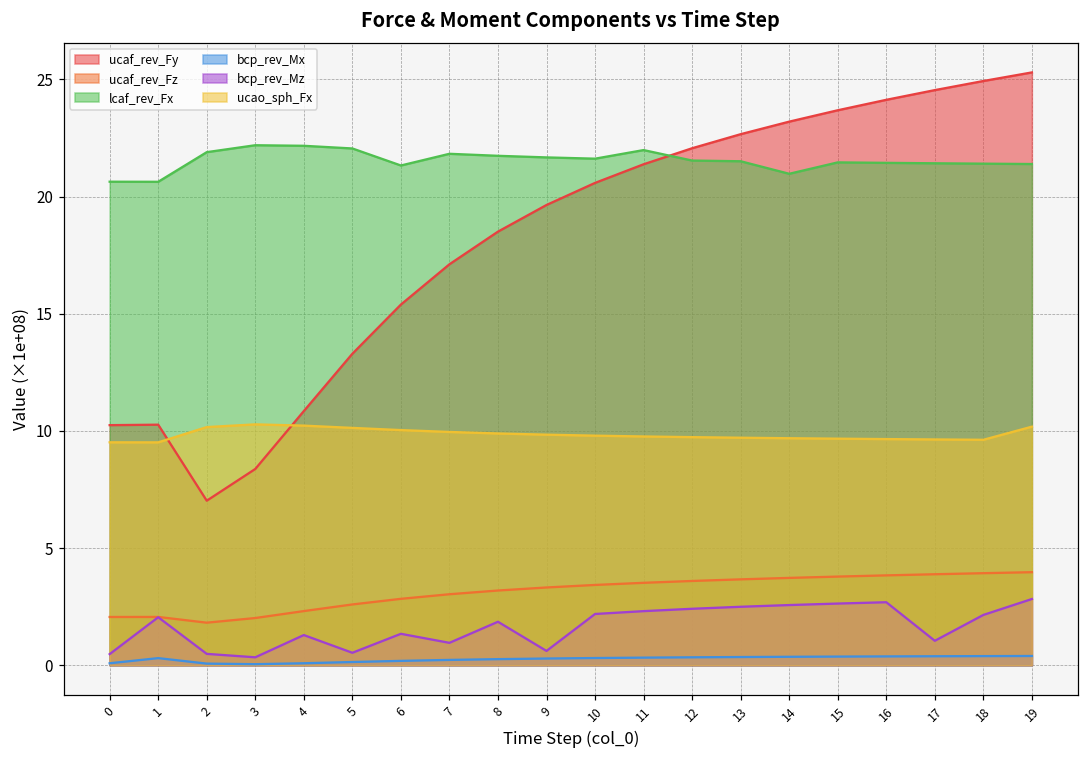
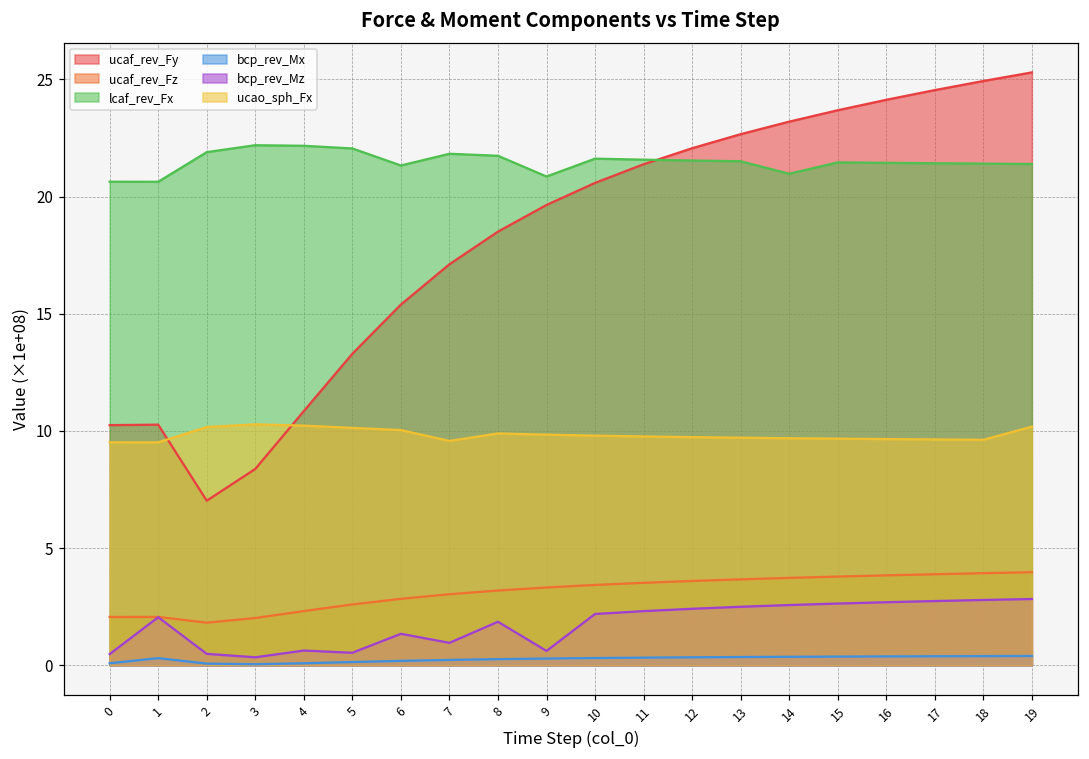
bcp_rev_Mz, 4: 1.3 -> 0.6
ucao_sph_Fx, 7: 10.0 -> 9.6
lcaf_rev_Fx, 9: 21.7 -> 20.9
lcaf_rev_Fx, 11: 22.0 -> 21.6
bcp_rev_Mz, 17: 1.0 -> 2.7
bcp_rev_Mz, 18: 2.1 -> 2.8
